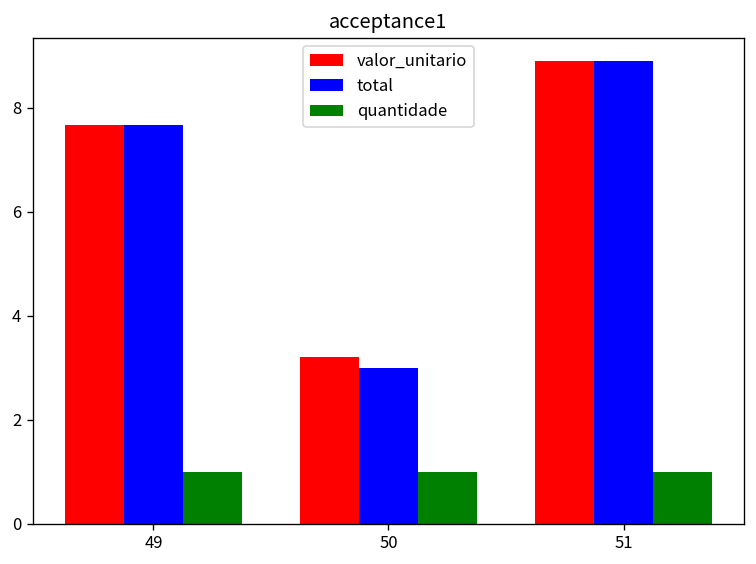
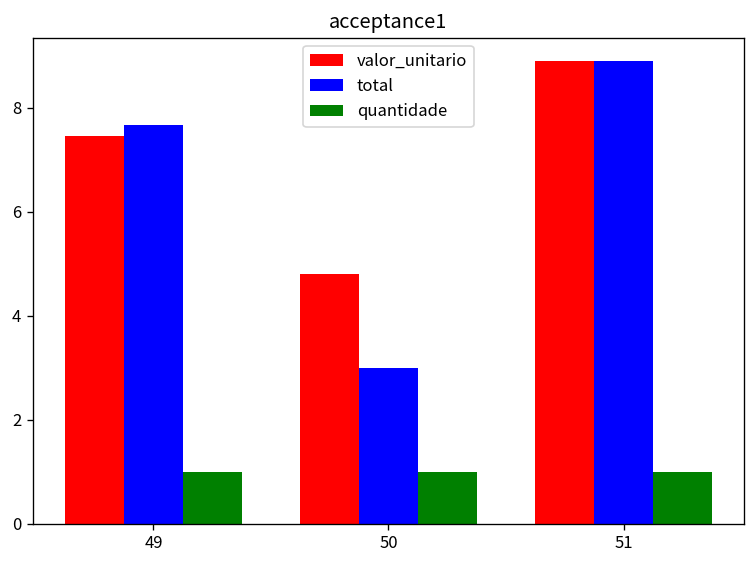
valor_unitario, 49: 7.7 -> 7.5
valor_unitario, 50: 3.2 -> 4.8
